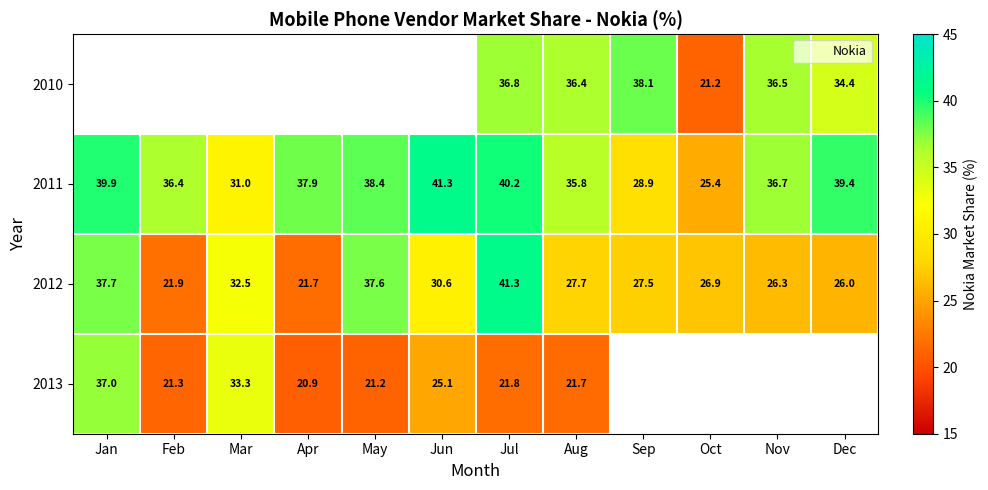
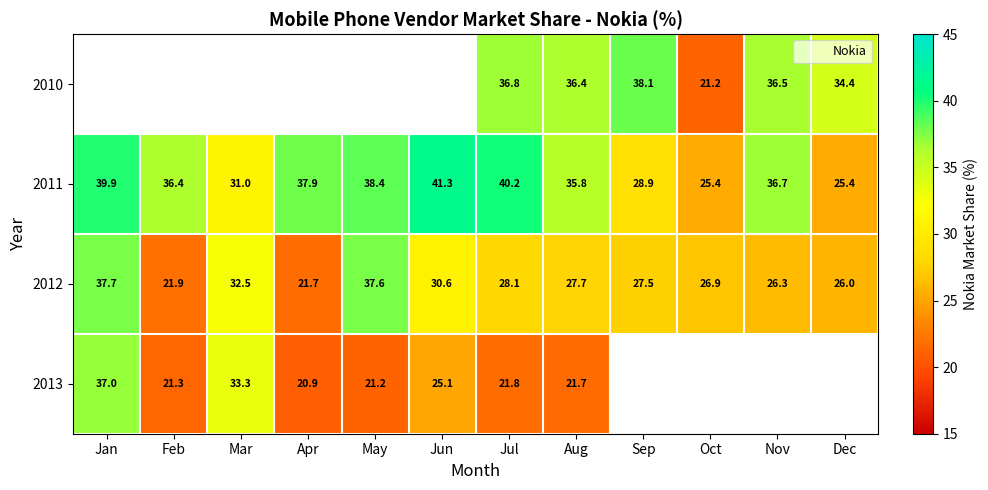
2011, Dec: 39.4 -> 25.4
2012, Jul: 41.3 -> 28.1
